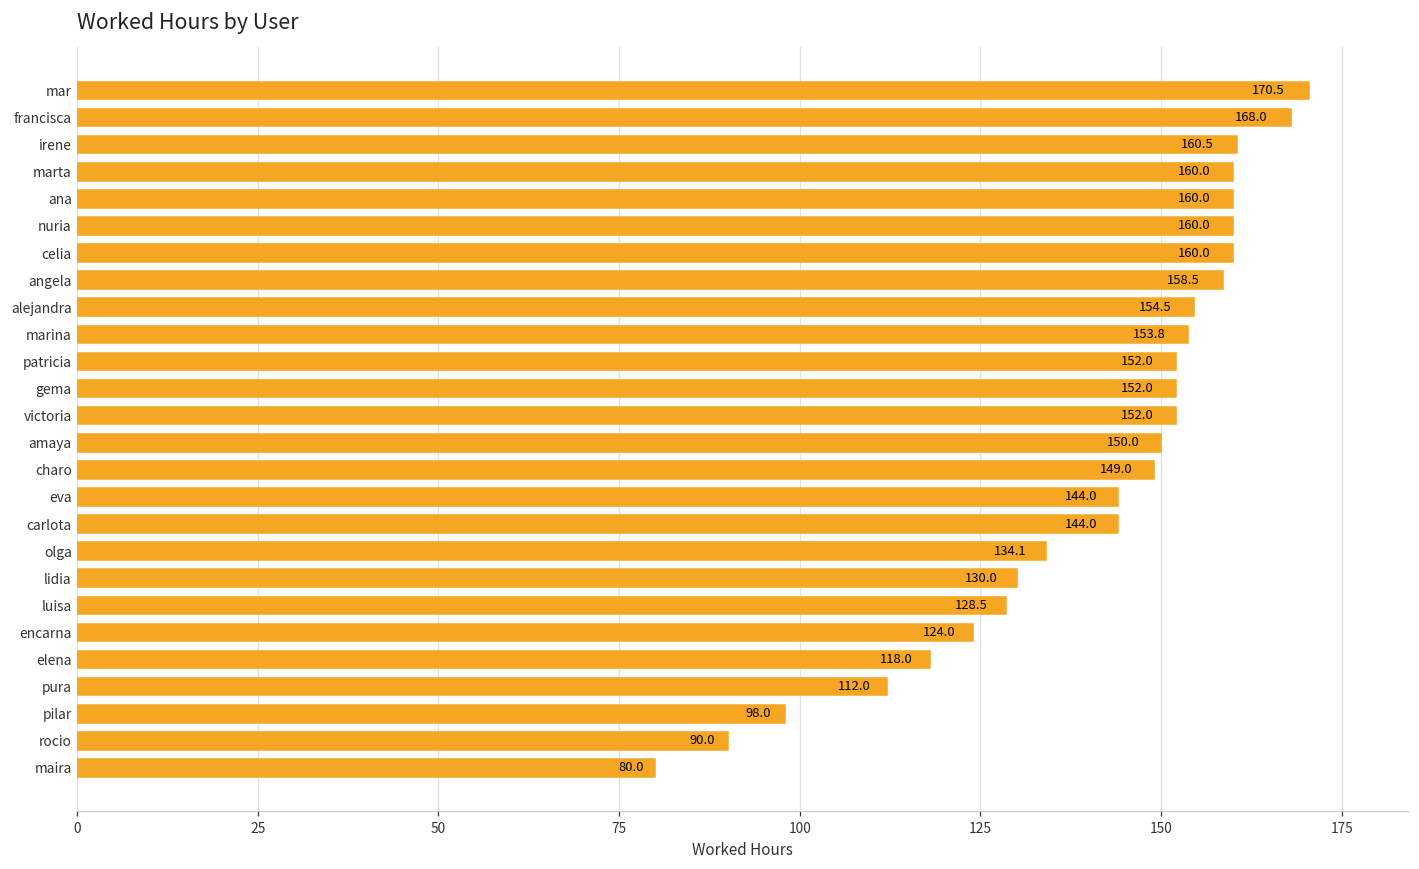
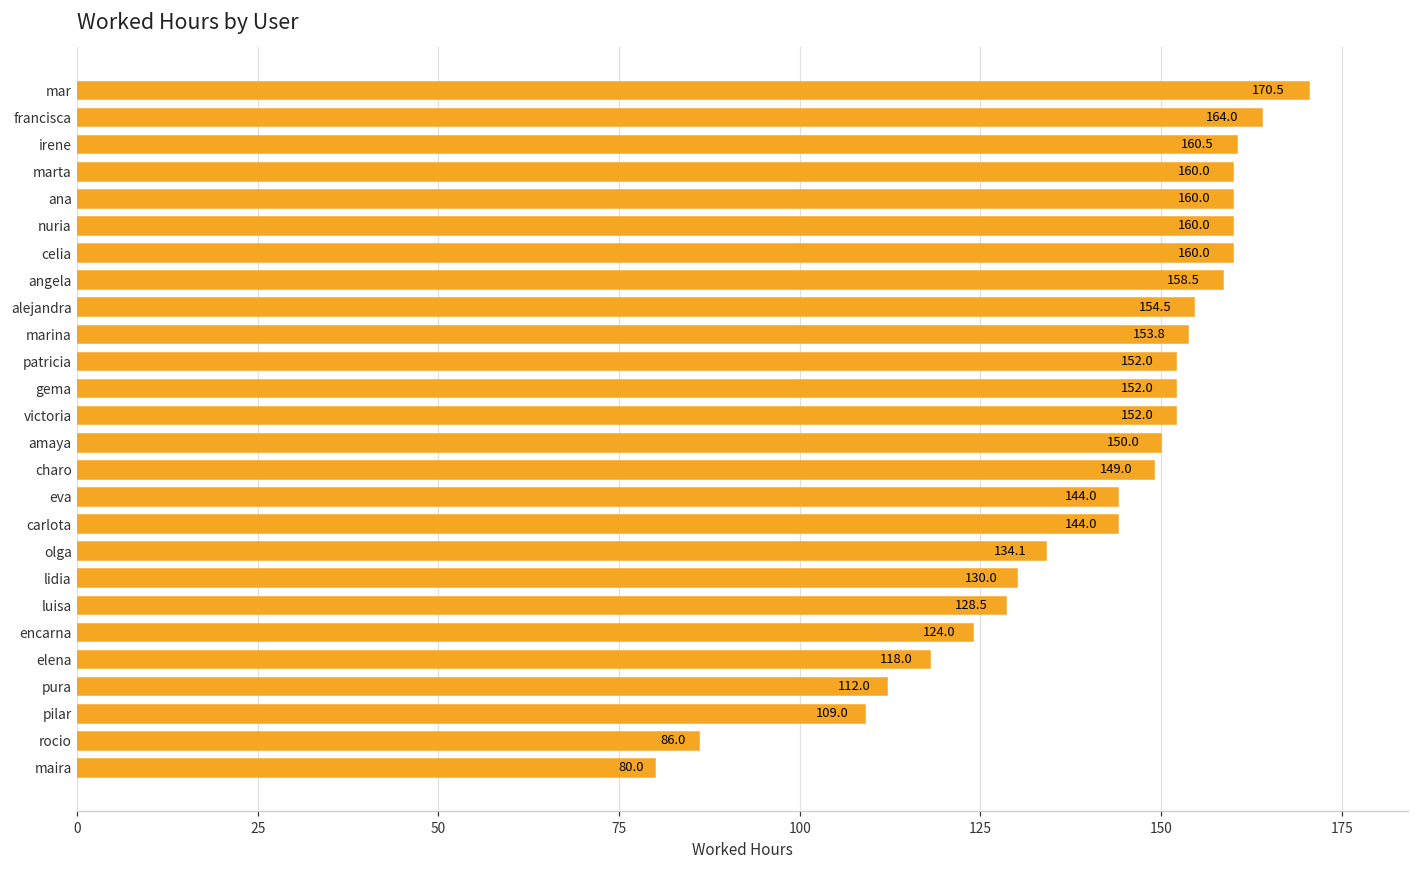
francisca: 168.0 -> 164.0
pilar: 98.0 -> 109.0
rocio: 90.0 -> 86.0
